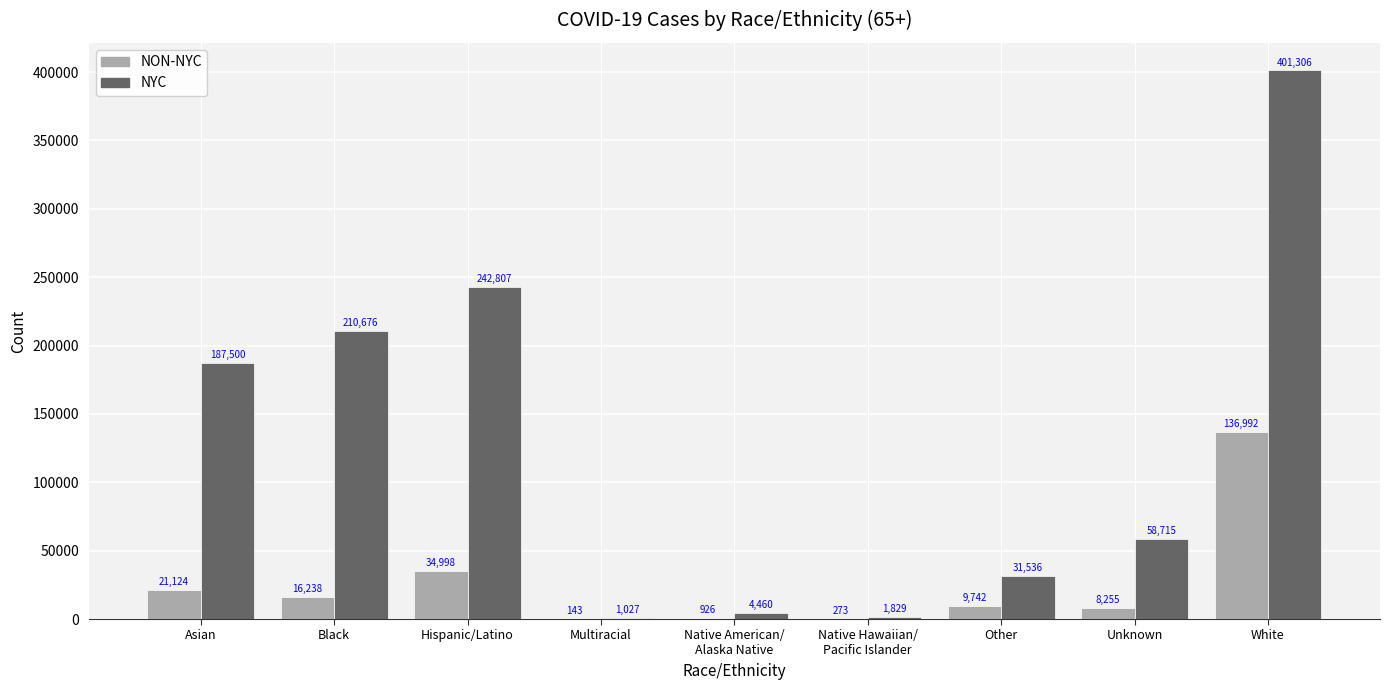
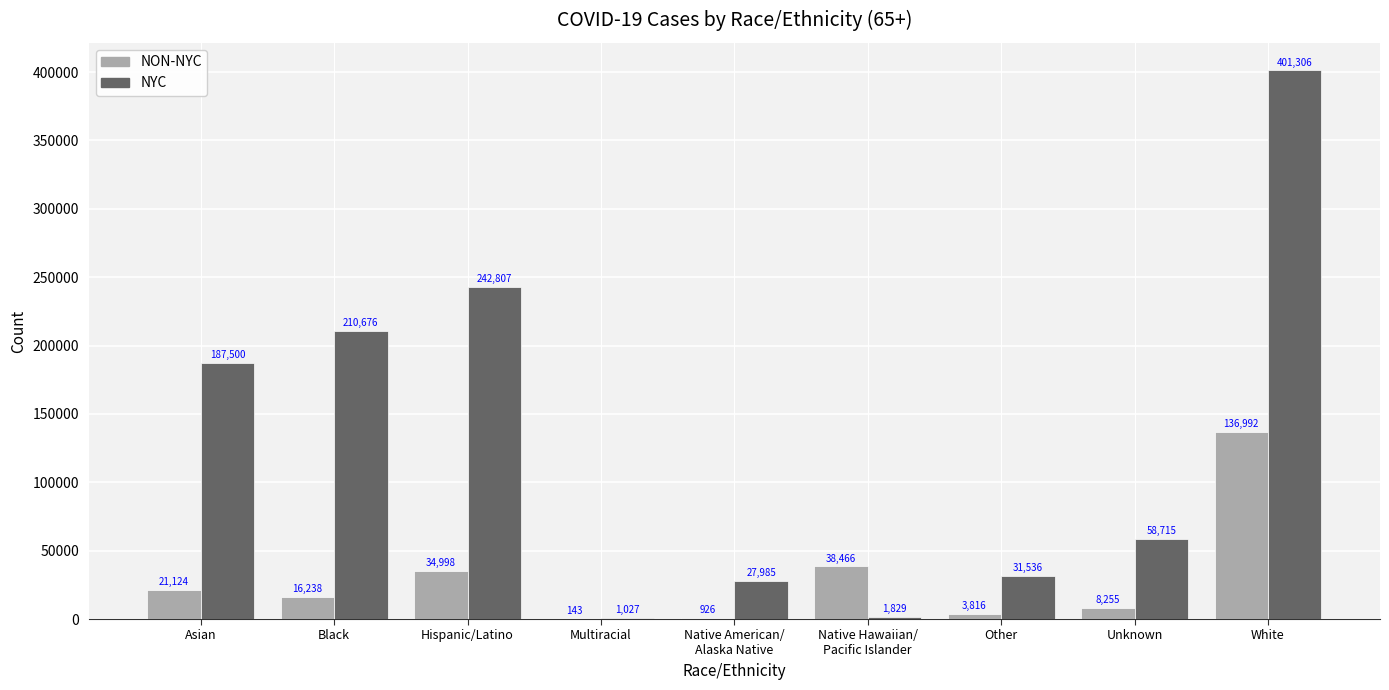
NYC, Native American/ Alaska Native: 4,460 -> 27,985
NON-NYC, Native Hawaiian/ Pacific Islander: 273 -> 38,466
NON-NYC, Other: 9,742 -> 3,816
